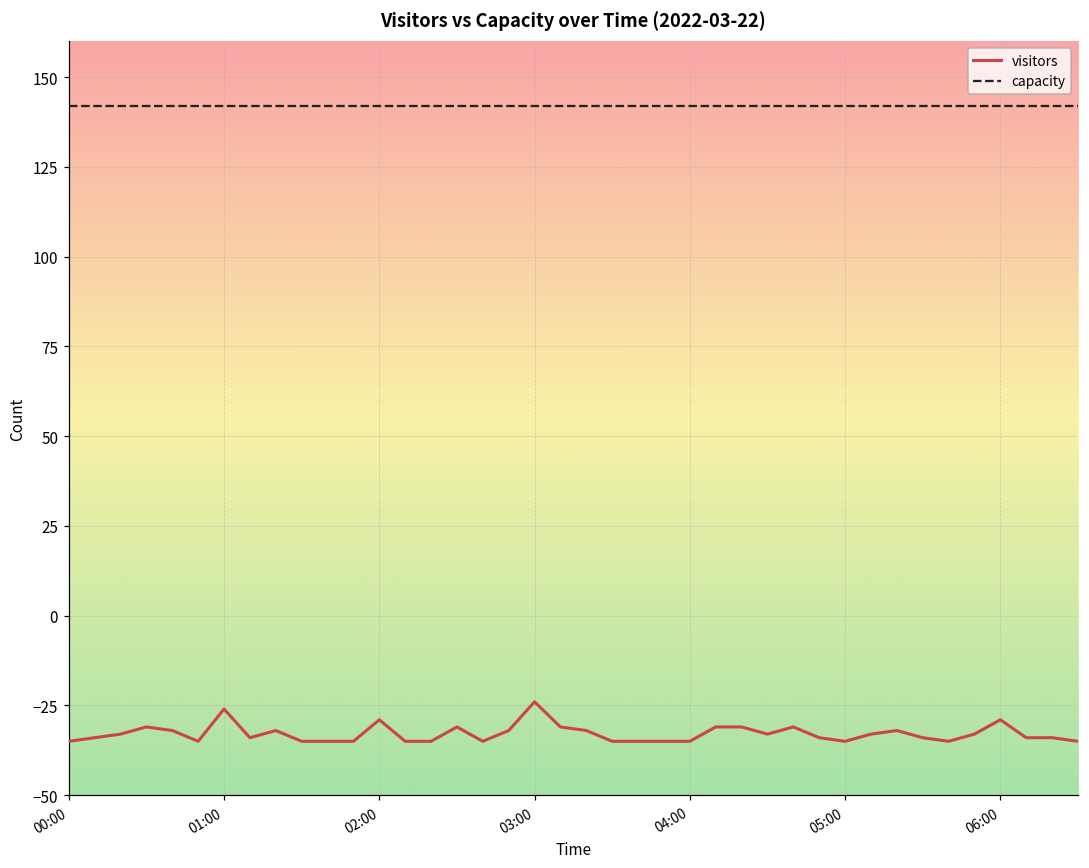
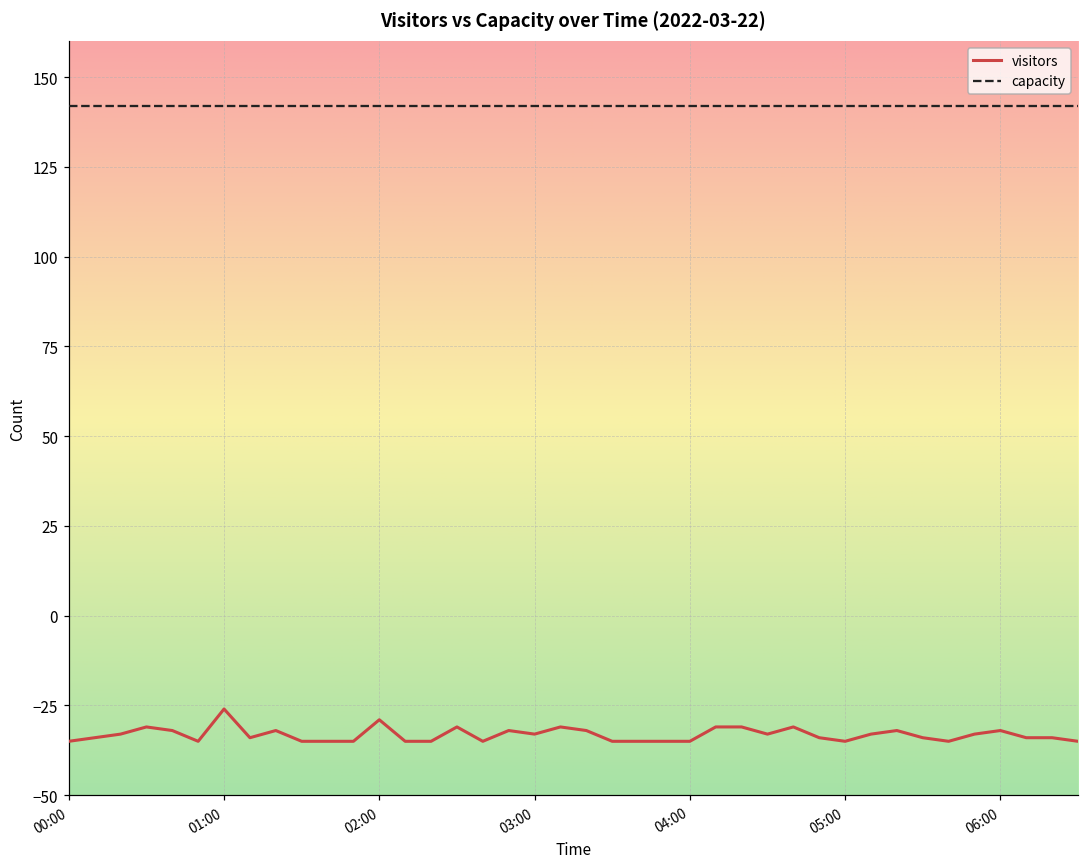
visitors, 03:00: -24 -> -33
visitors, 06:00: -29 -> -32
